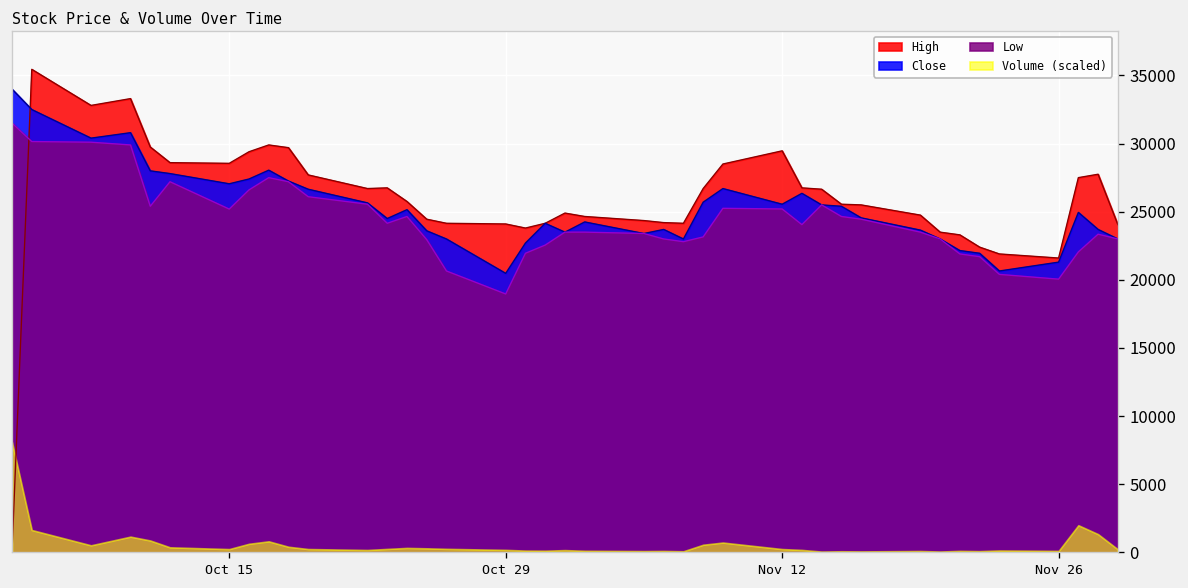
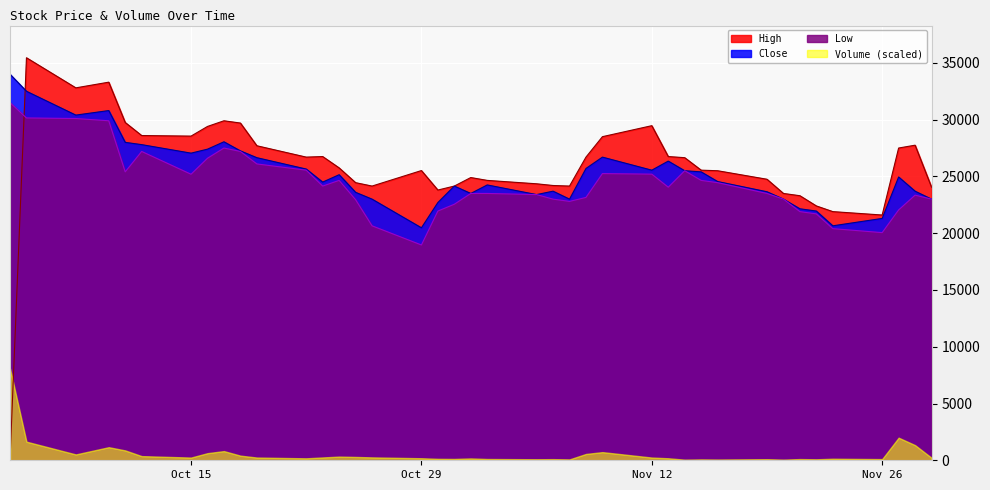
High, Oct 29: 24100 -> 25500
